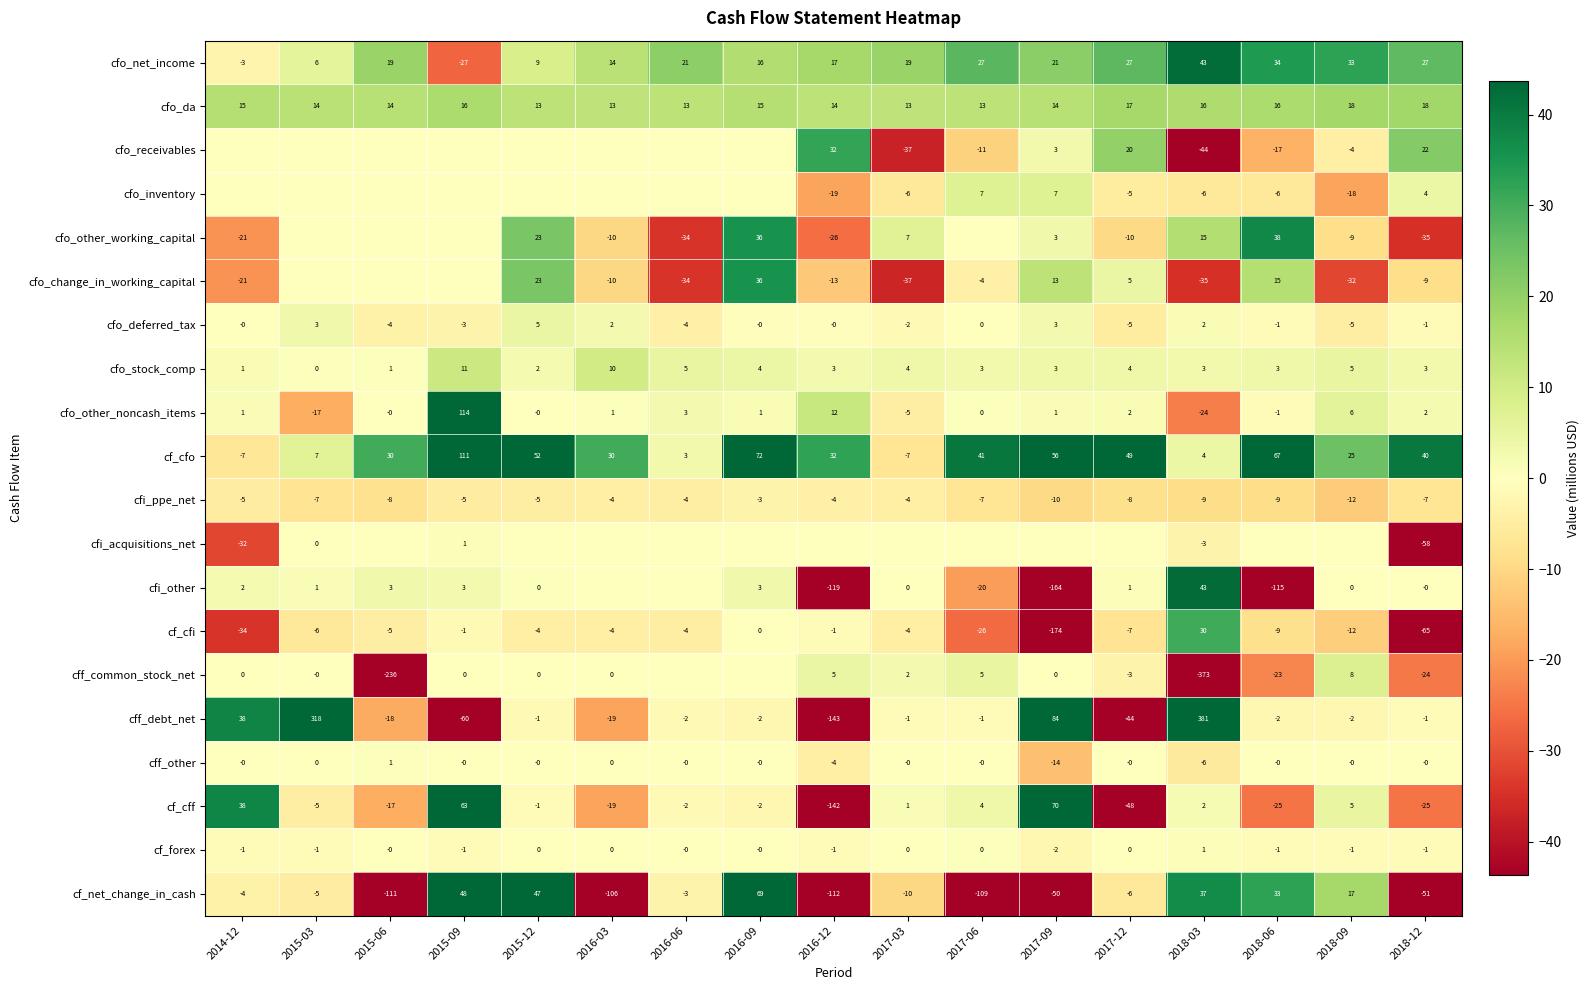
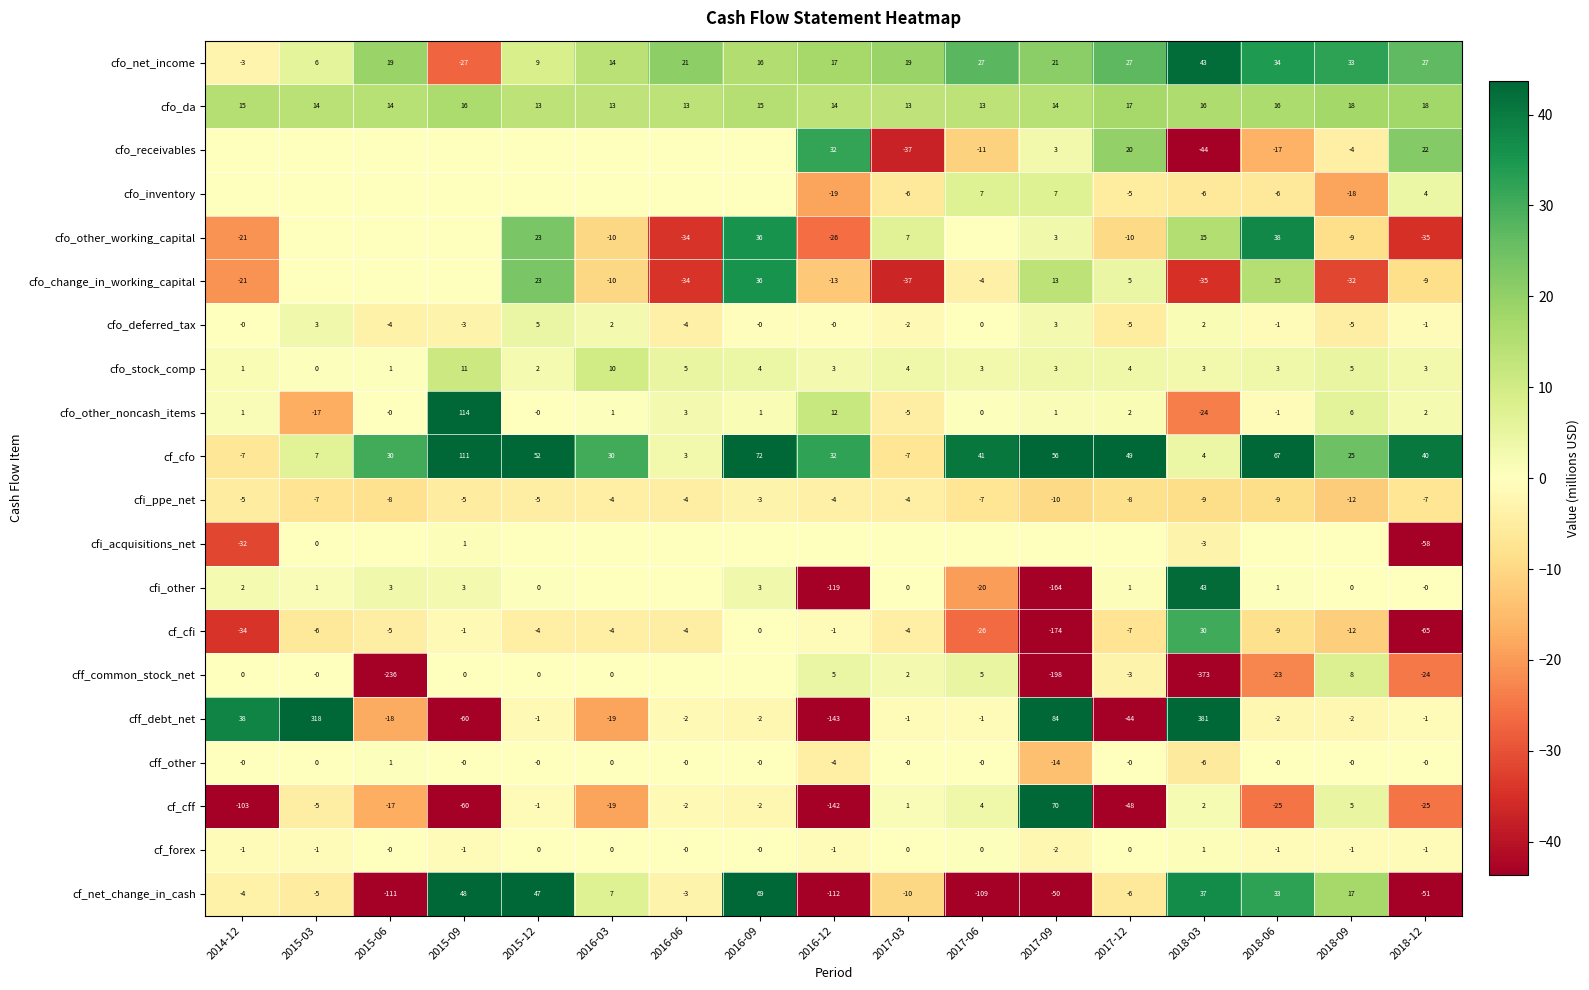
cfi_other, 2018-06: -115 -> 1
cff_common_stock_net, 2017-09: 0 -> -198
cf_cff, 2014-12: 38 -> -103
cf_cff, 2015-09: 63 -> -60
cf_net_change_in_cash, 2016-03: -106 -> 7
